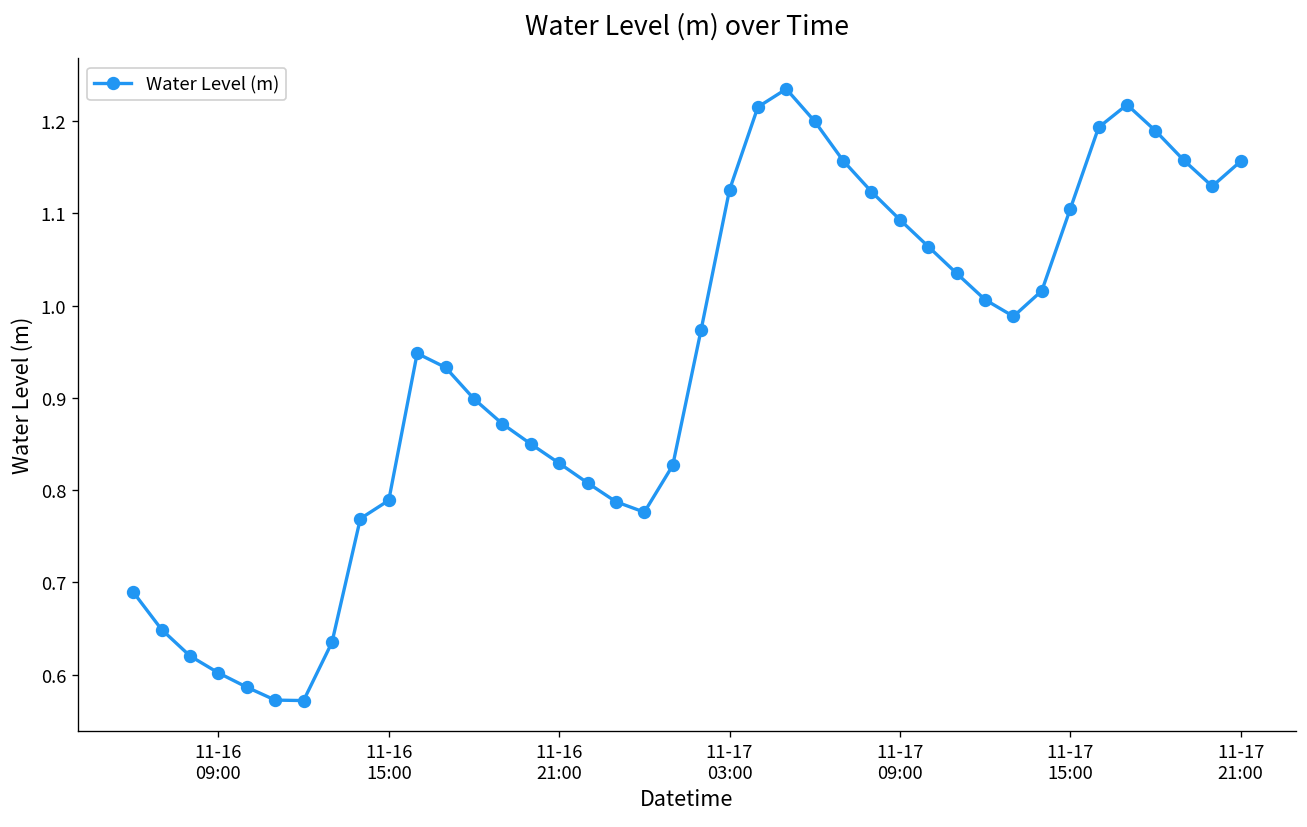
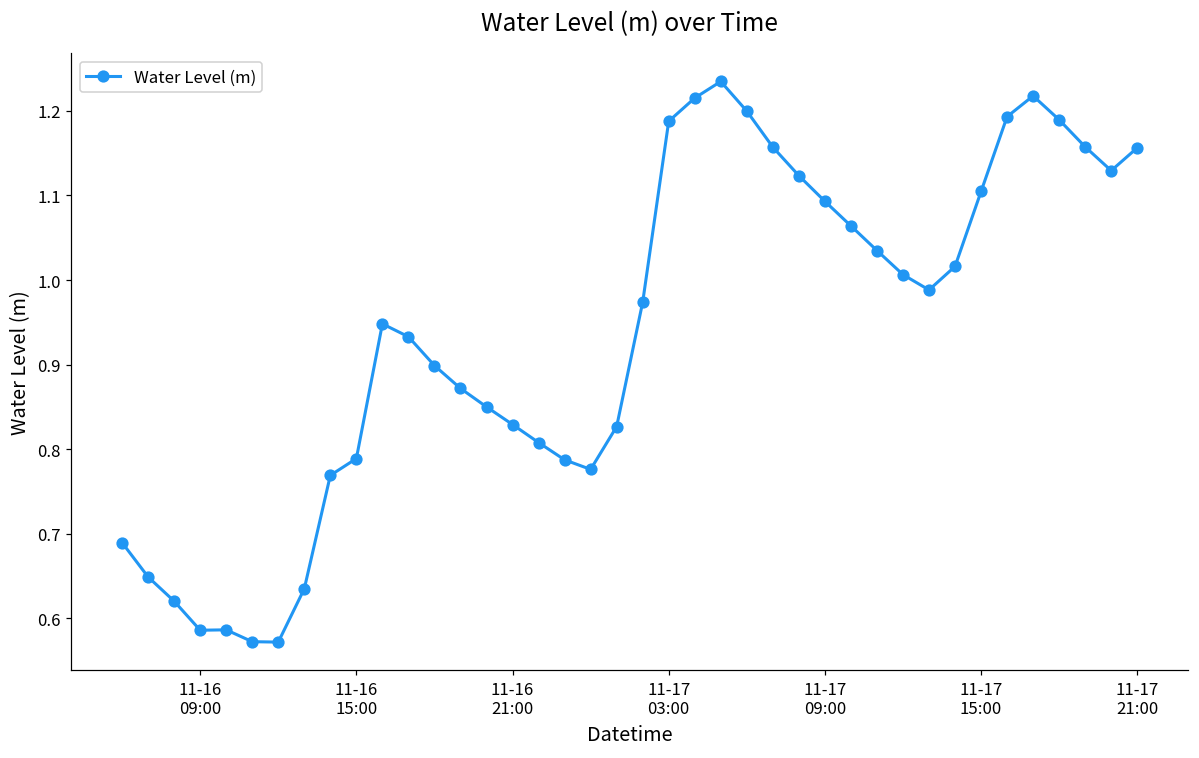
11-16 09:00: 0.60 -> 0.59
11-17 03:00: 1.13 -> 1.19
